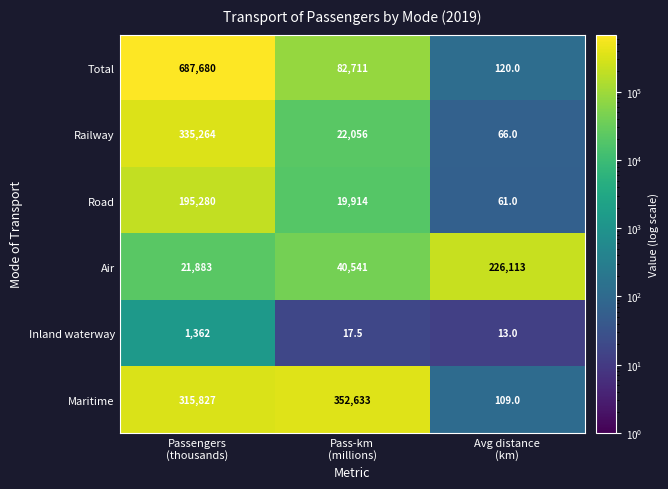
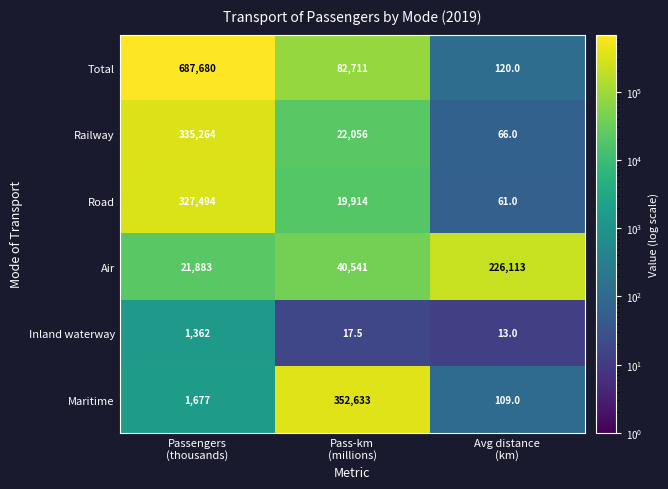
Road, Passengers (thousands): 195,280 -> 327,494
Maritime, Passengers (thousands): 315,827 -> 1,677
